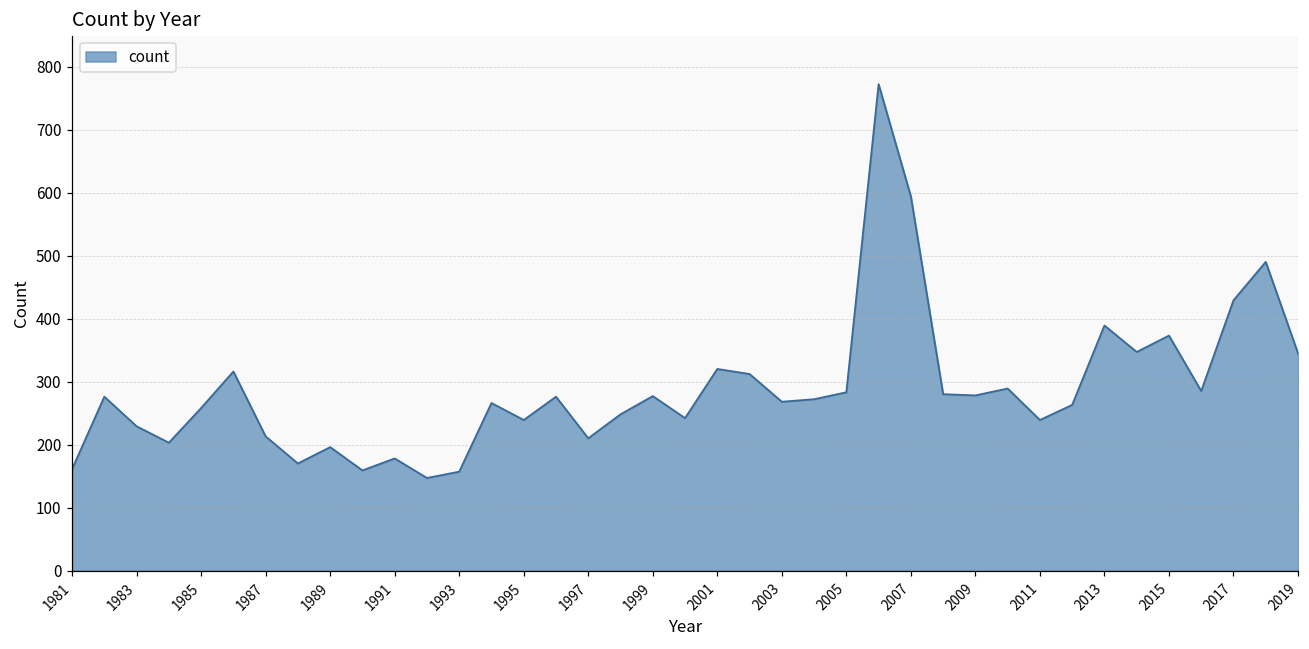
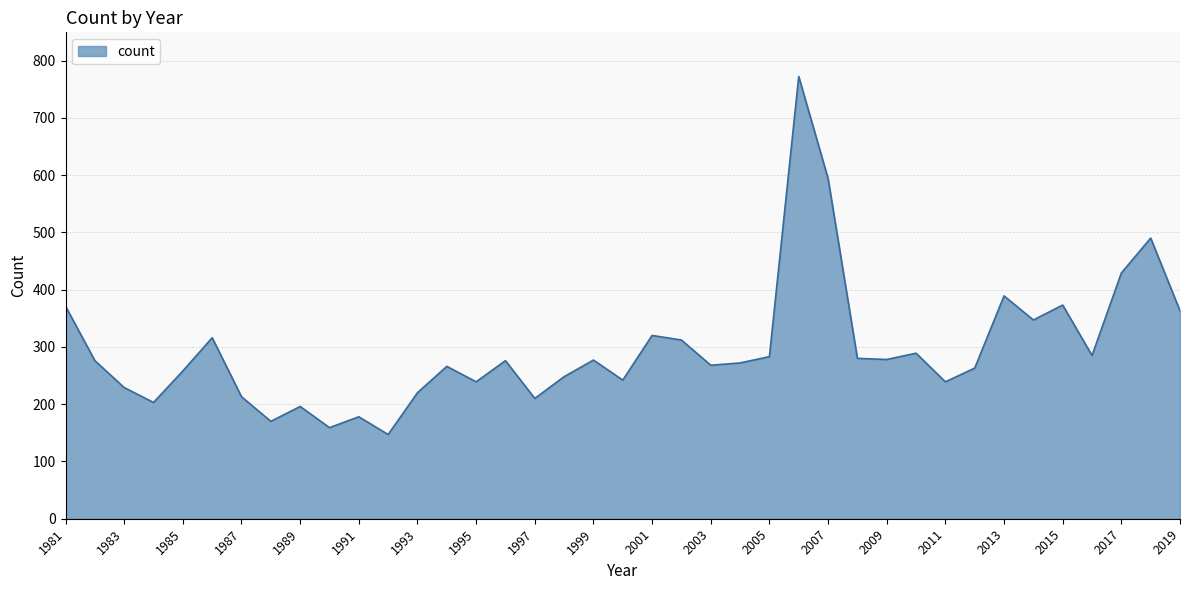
1981: 160 -> 370
1993: 160 -> 220
2019: 350 -> 360
